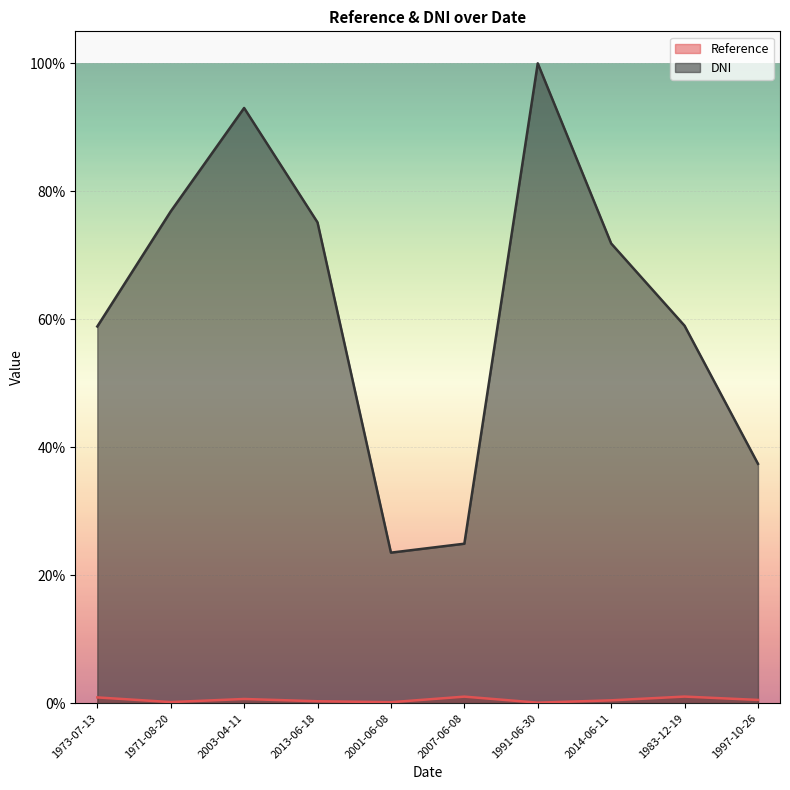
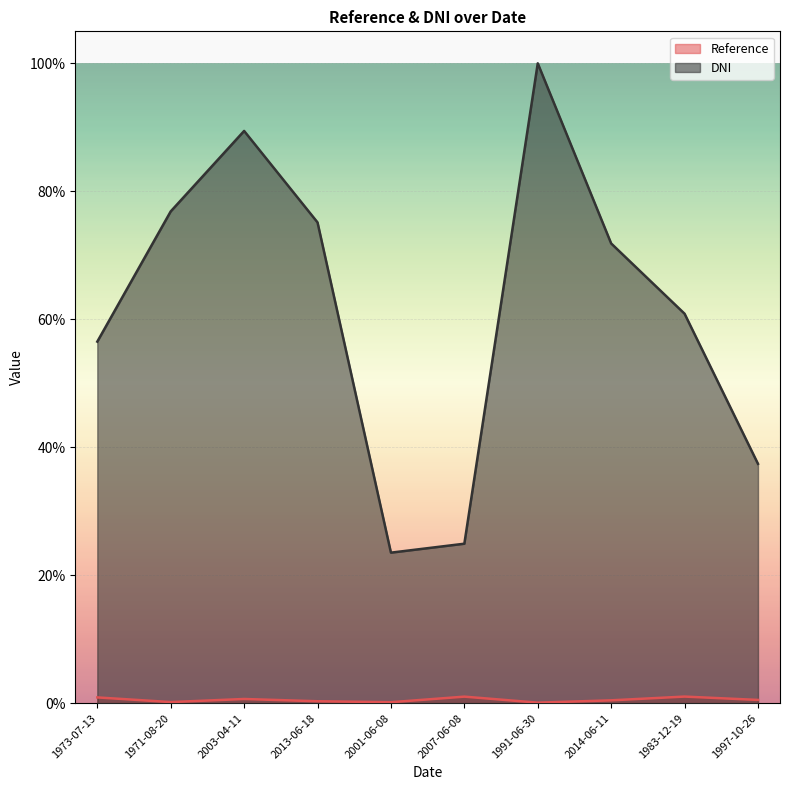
DNI, 1973-07-13: 59% -> 57%
DNI, 2003-04-11: 93% -> 89%
DNI, 1983-12-19: 59% -> 61%
